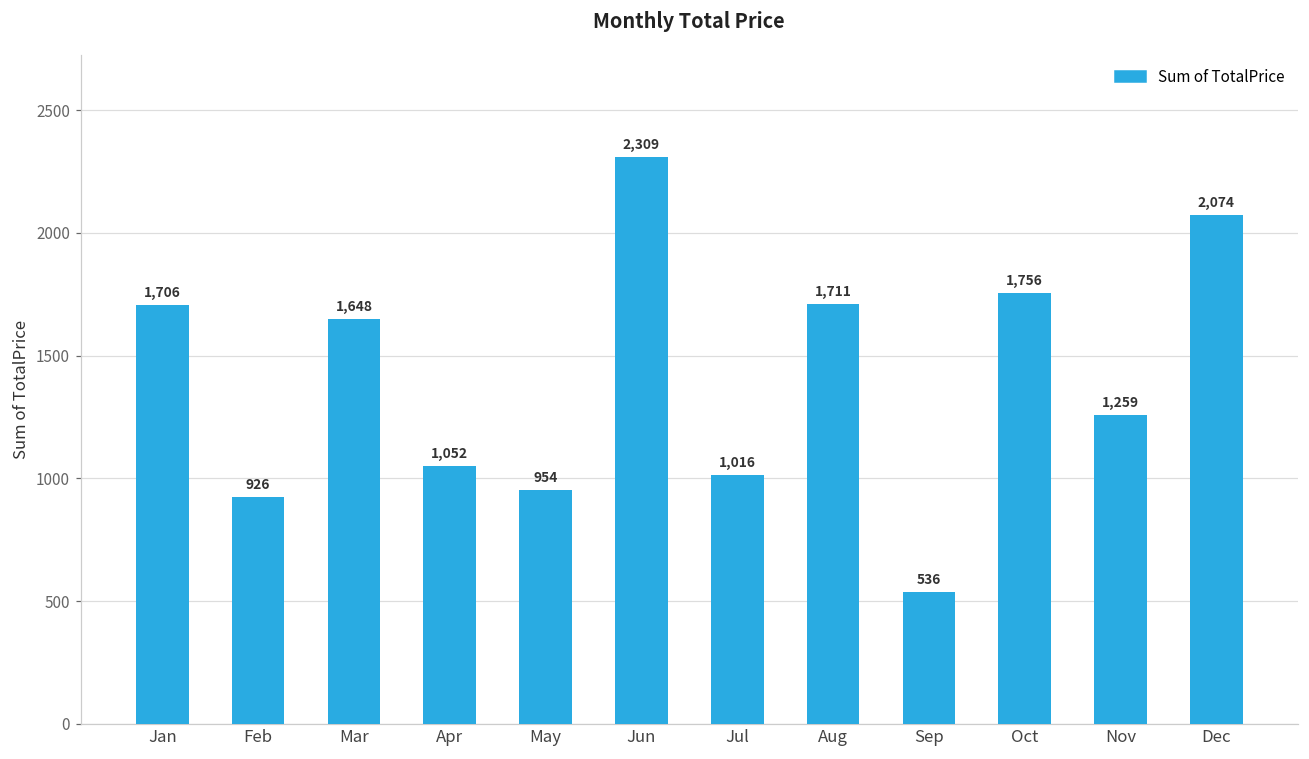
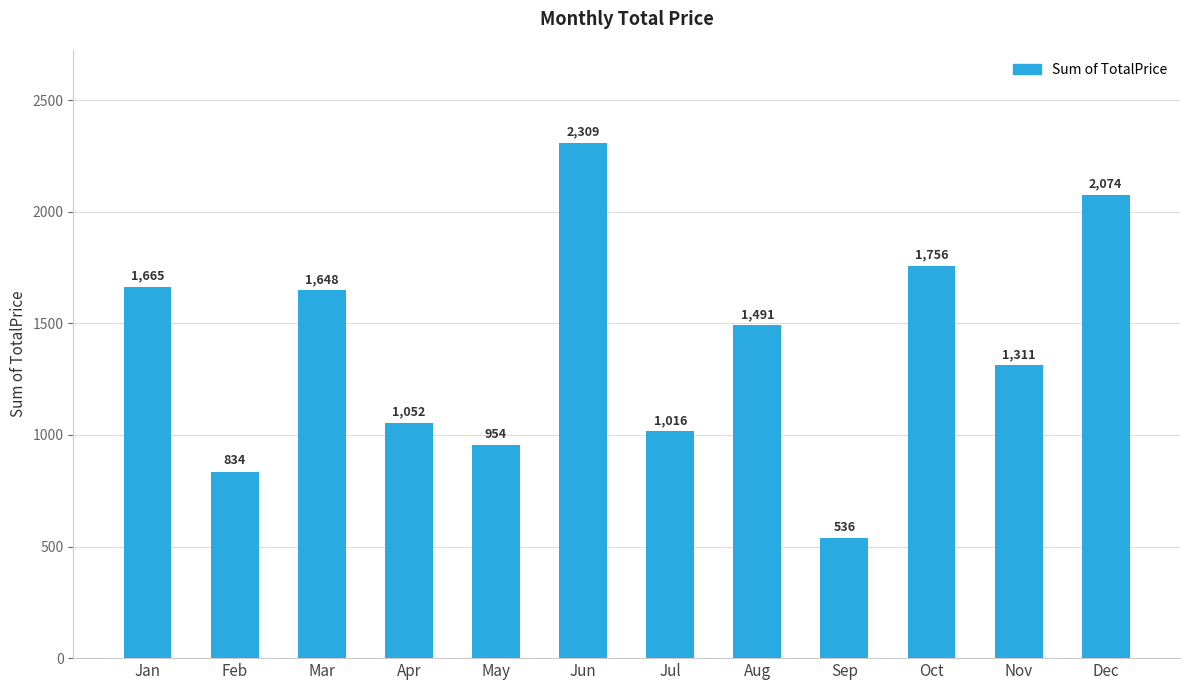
Jan: 1,706 -> 1,665
Feb: 926 -> 834
Aug: 1,711 -> 1,491
Nov: 1,259 -> 1,311
